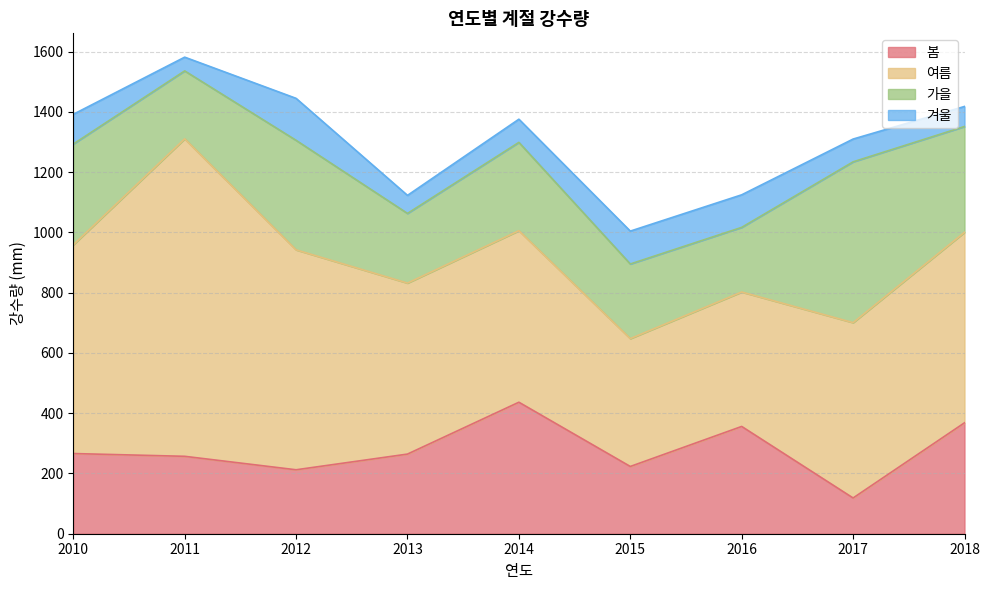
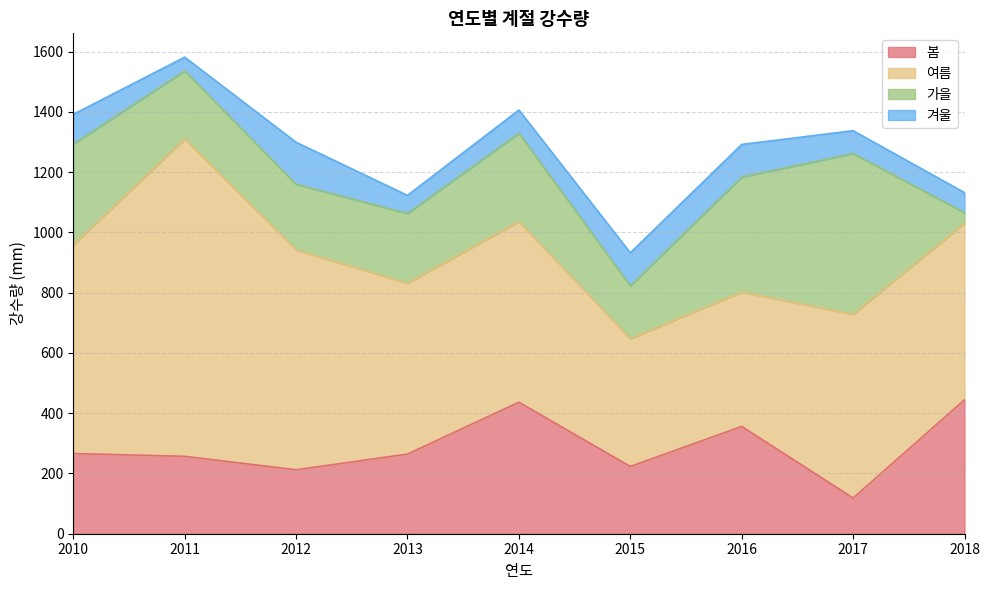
가을, 2012: 360 -> 220
여름, 2014: 570 -> 600
가을, 2015: 250 -> 180
가을, 2016: 210 -> 380
여름, 2017: 580 -> 610
봄, 2018: 370 -> 440
여름, 2018: 630 -> 590
가을, 2018: 350 -> 30
